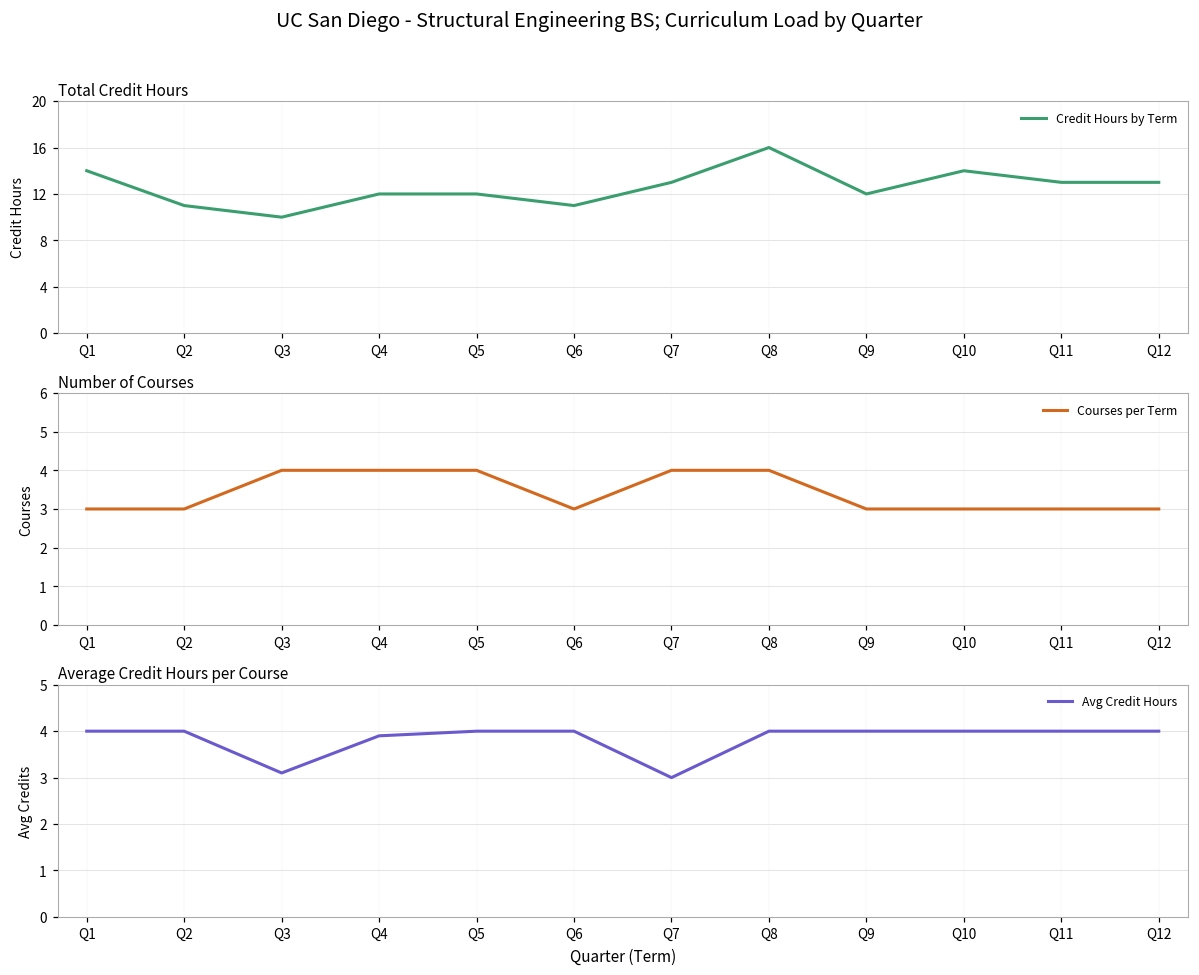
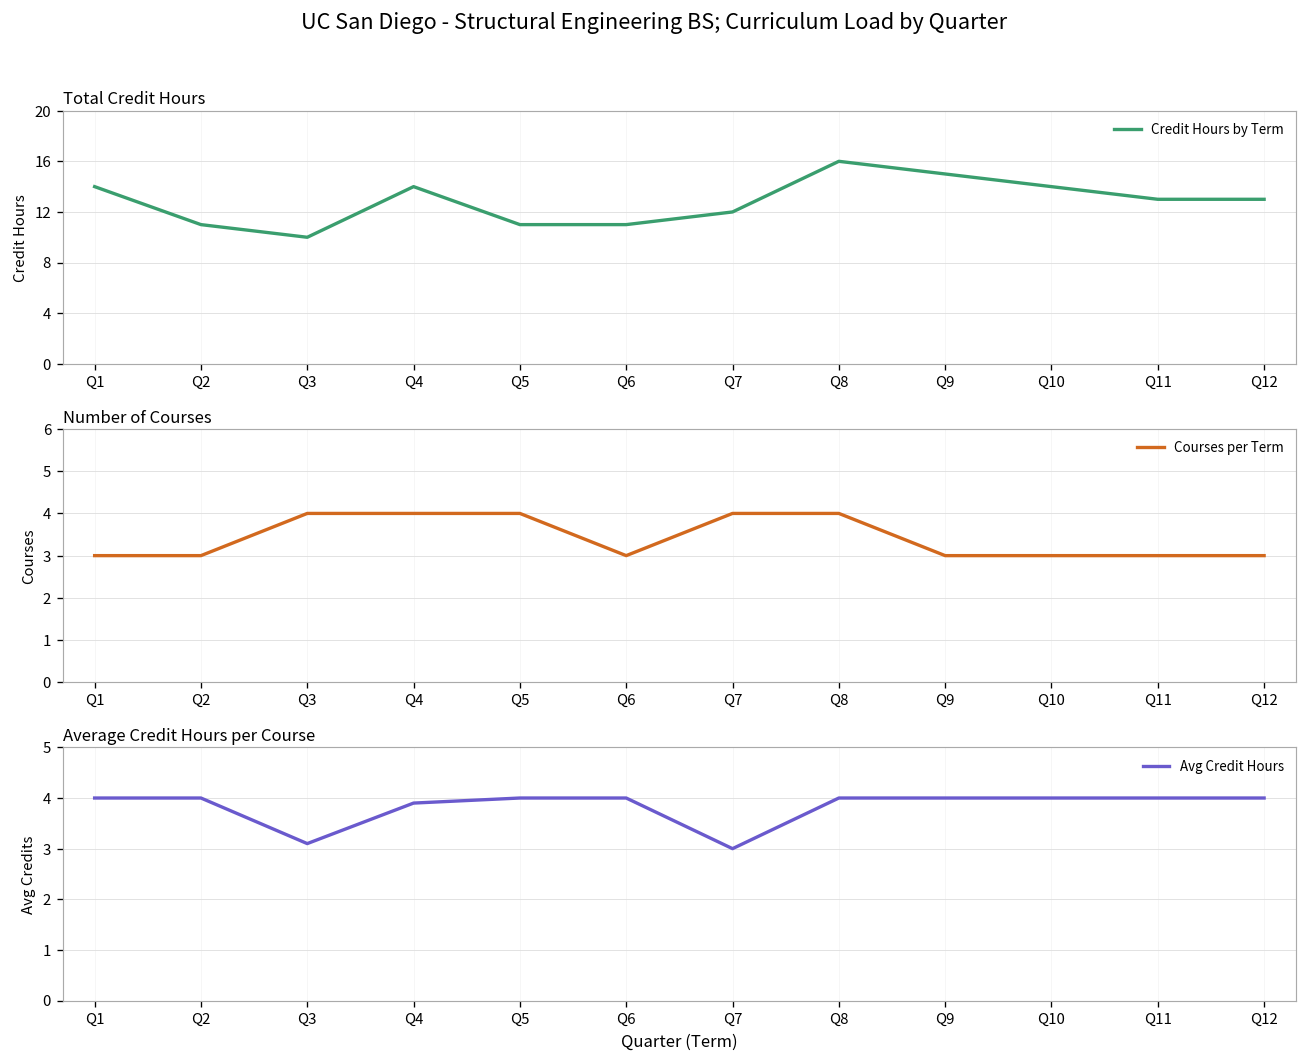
Total Credit Hours, Q4: 12 -> 14
Total Credit Hours, Q5: 12 -> 11
Total Credit Hours, Q7: 13 -> 12
Total Credit Hours, Q9: 12 -> 15
